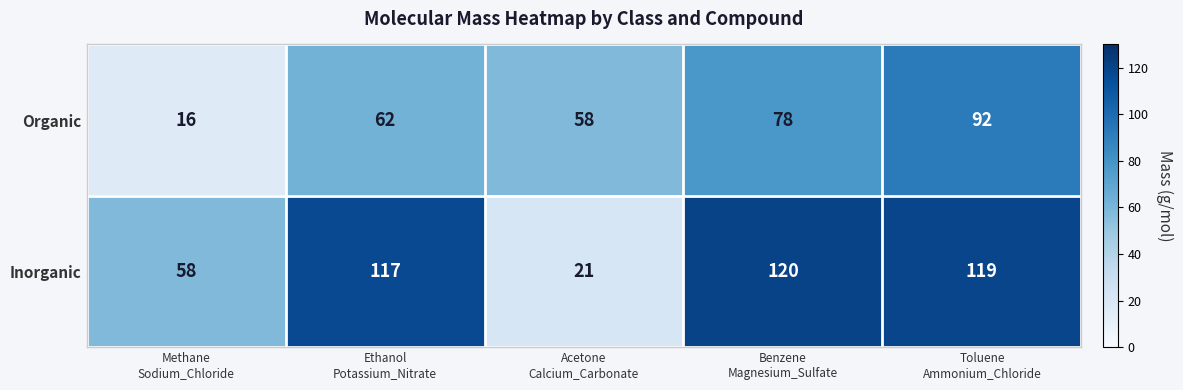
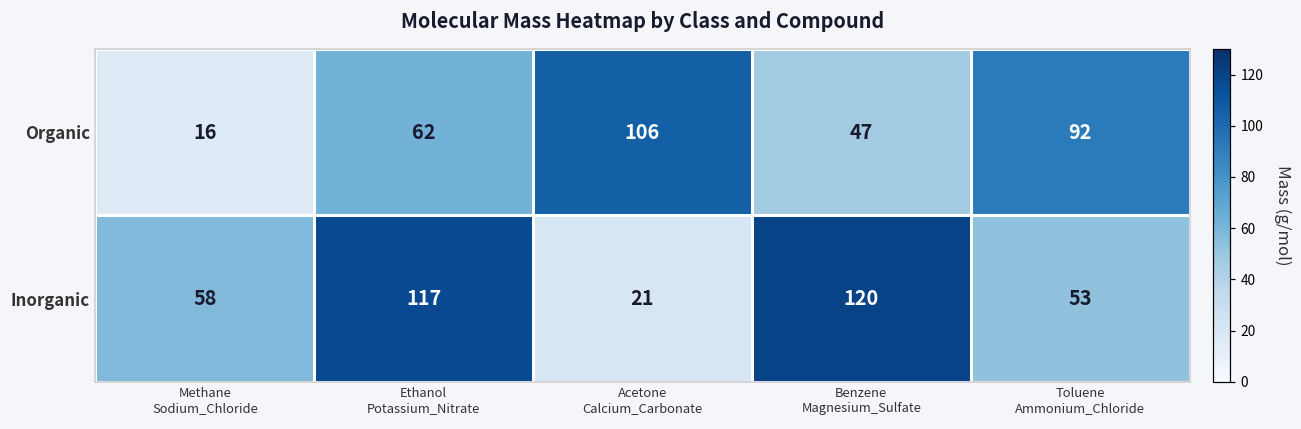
Organic, Acetone Calcium_Carbonate: 58 -> 106
Organic, Benzene Magnesium_Sulfate: 78 -> 47
Inorganic, Toluene Ammonium_Chloride: 119 -> 53
